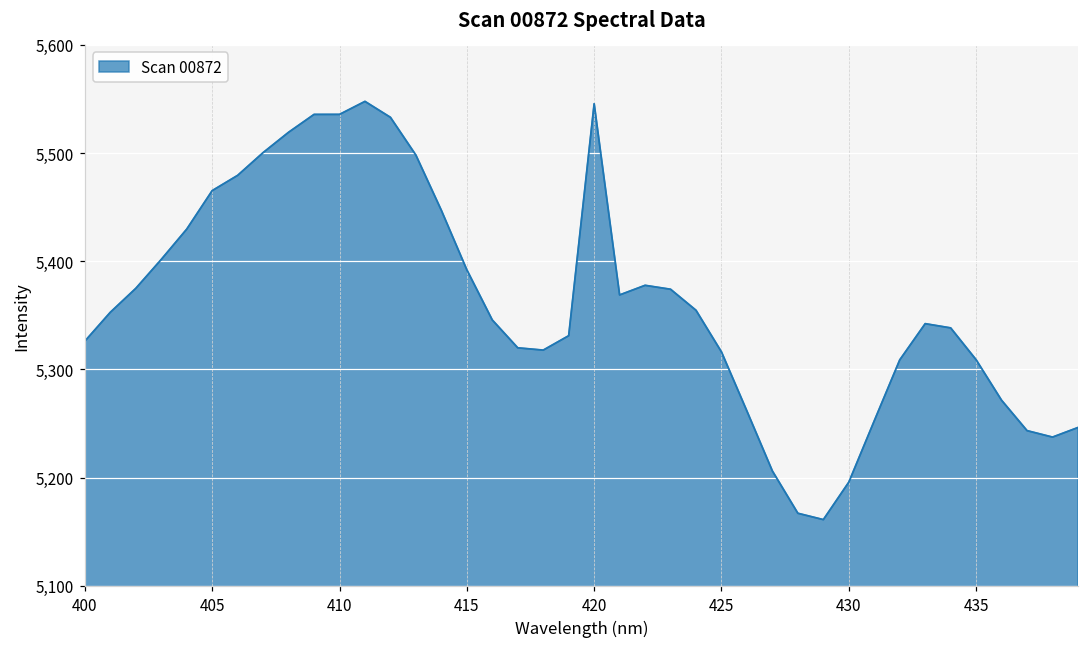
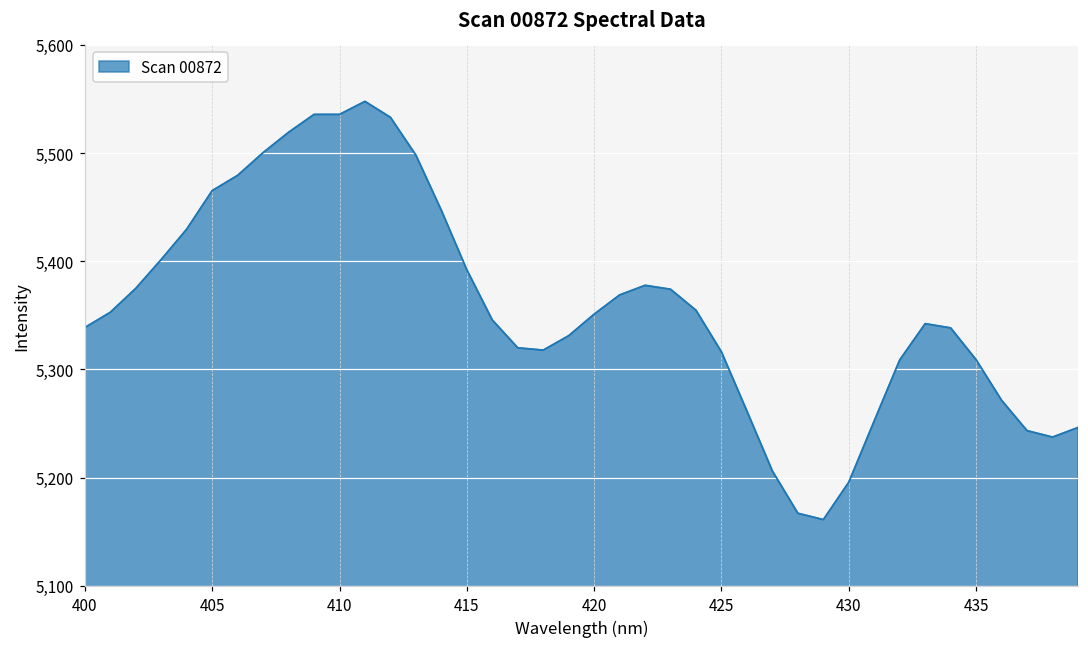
400: 5,330 -> 5,340
420: 5,550 -> 5,350
